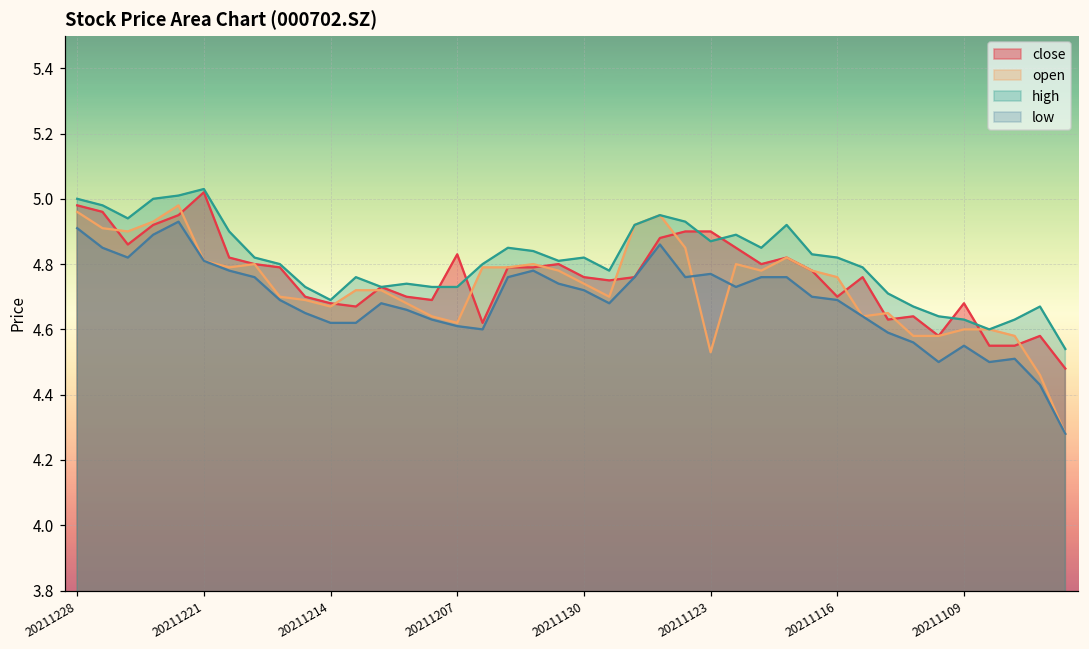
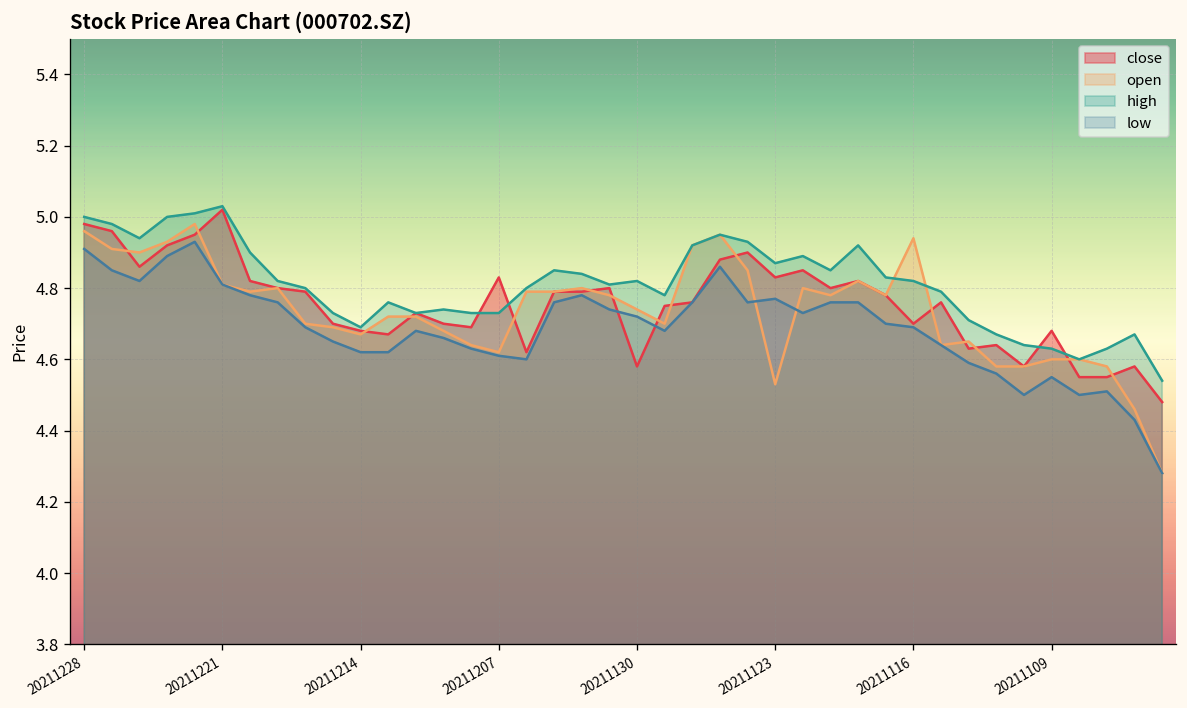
close, 20211130: 4.76 -> 4.58
close, 20211123: 4.90 -> 4.83
open, 20211116: 4.76 -> 4.94
